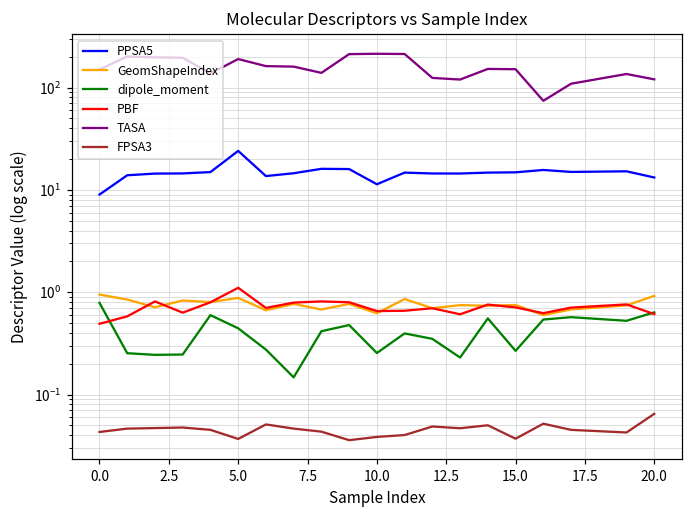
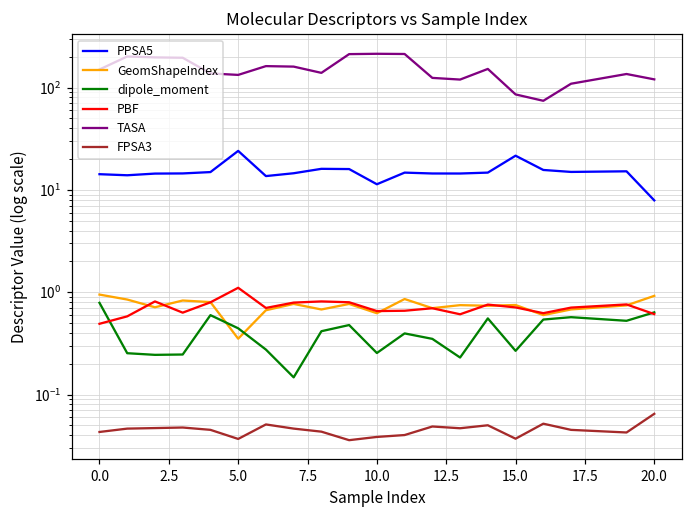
PPSA5, 0.0: 9 -> 14
GeomShapeIndex, 5.0: 0.9 -> 0.35
TASA, 5.0: 190 -> 130
PPSA5, 15.0: 15 -> 22
TASA, 15.0: 150 -> 90
PPSA5, 20.0: 13 -> 8
